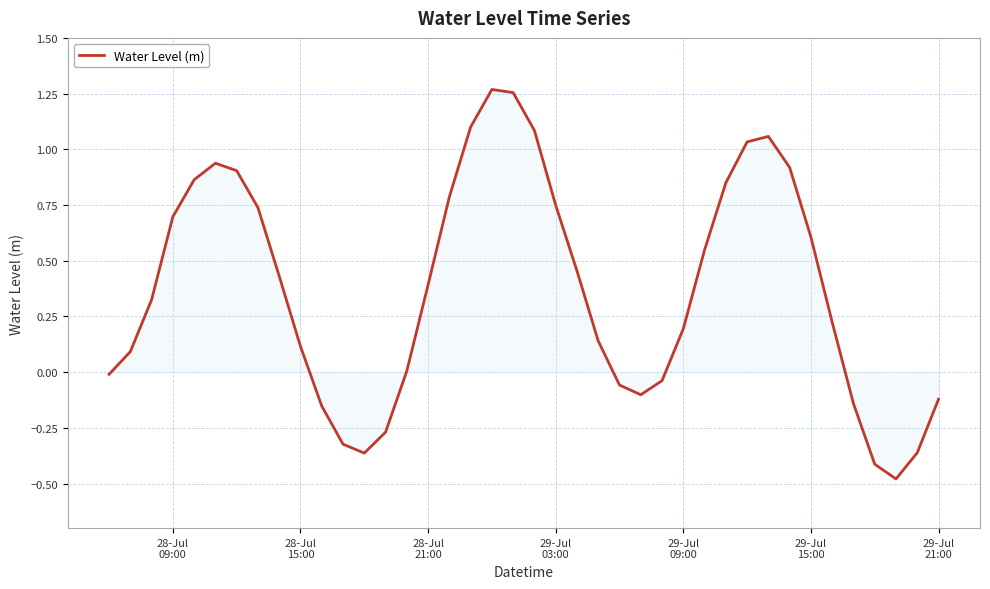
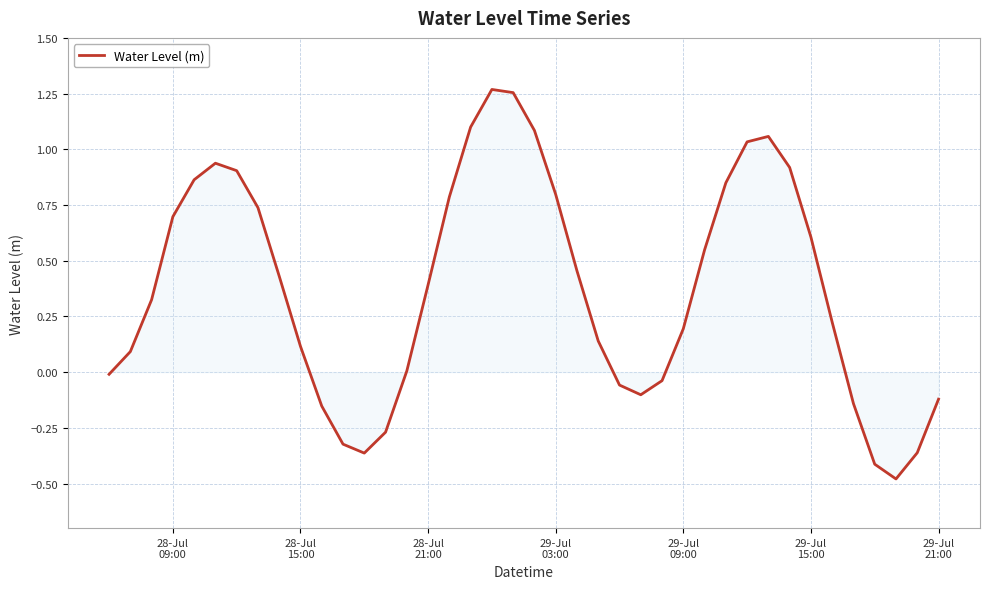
Water Level (m), 29-Jul 03:00: 0.75 -> 0.80
